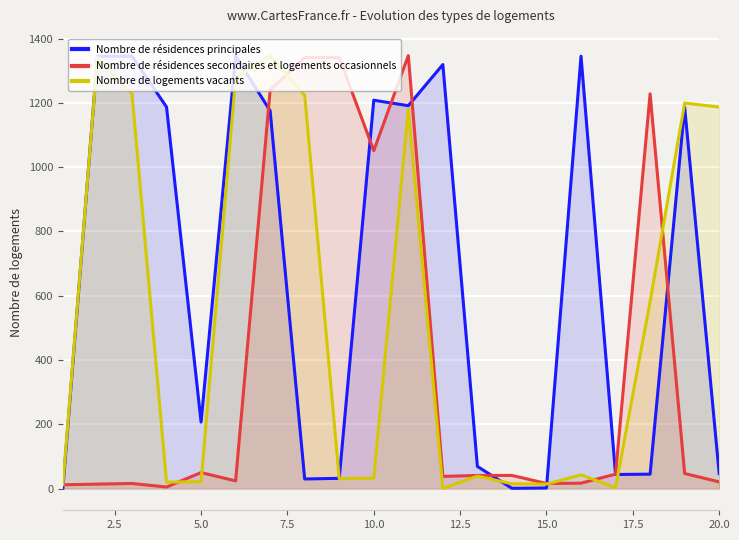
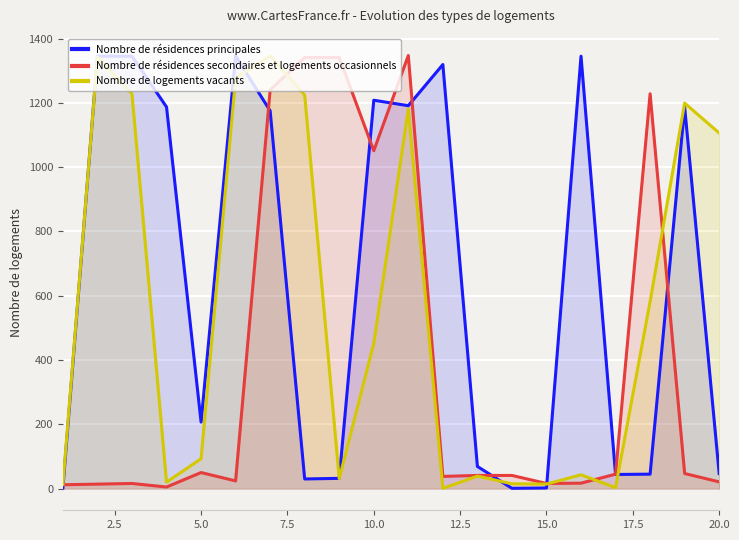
Nombre de logements vacants, 5.0: 20 -> 90
Nombre de logements vacants, 10.0: 30 -> 450
Nombre de logements vacants, 20.0: 1190 -> 1110
